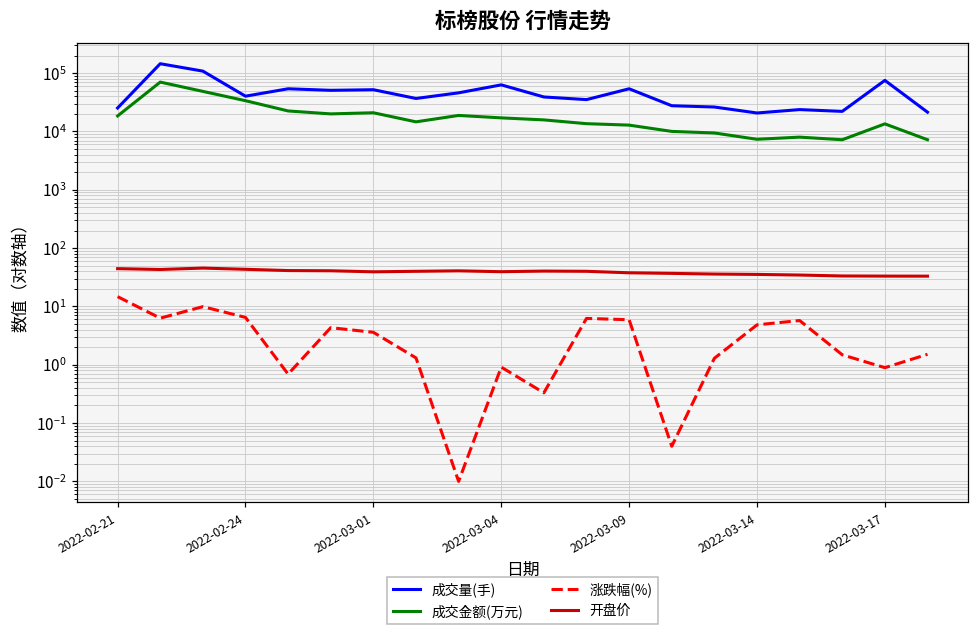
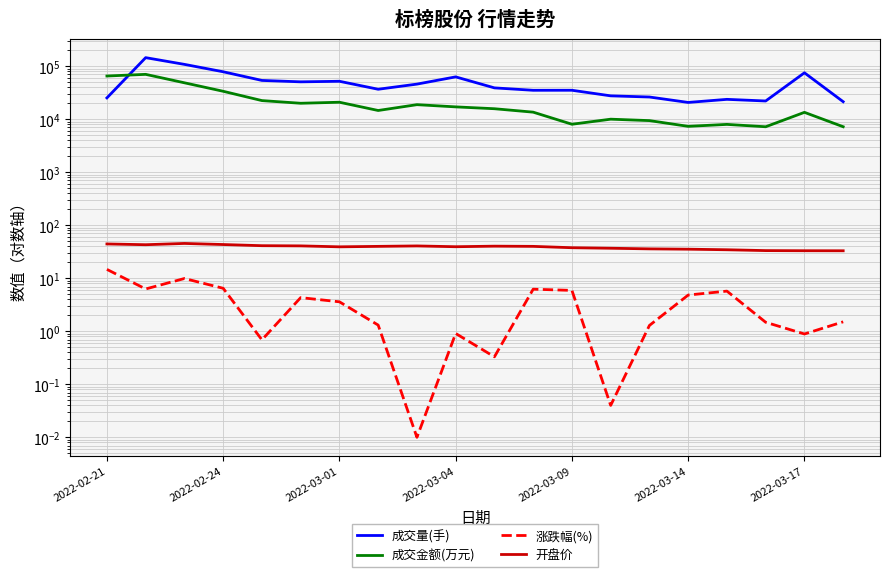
成交金额(万元), 2022-02-21: 18000 -> 70000
成交量(手), 2022-02-24: 40000 -> 80000
成交量(手), 2022-03-09: 50000 -> 40000
成交金额(万元), 2022-03-09: 13000 -> 8000
